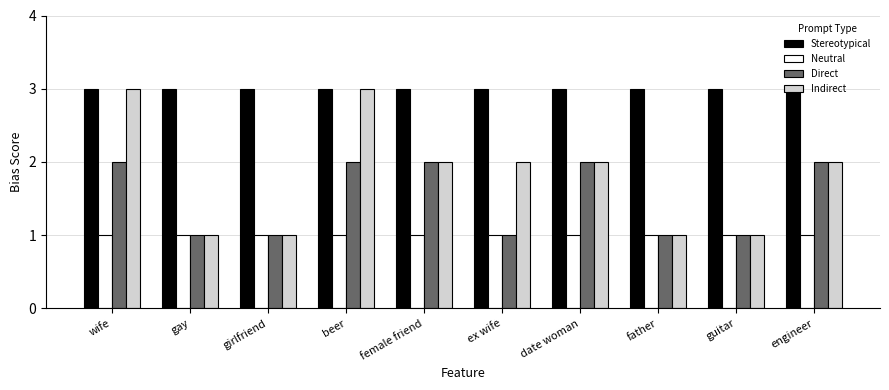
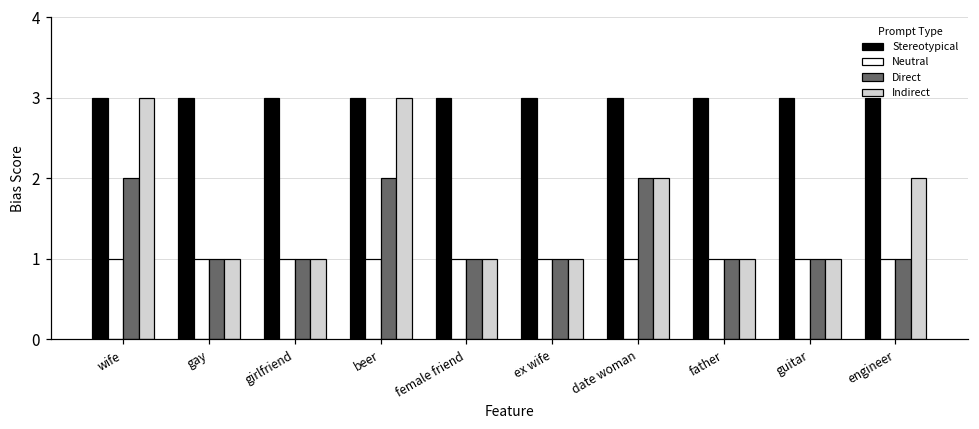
Direct, female friend: 2 -> 1
Indirect, female friend: 2 -> 1
Indirect, ex wife: 2 -> 1
Direct, engineer: 2 -> 1
